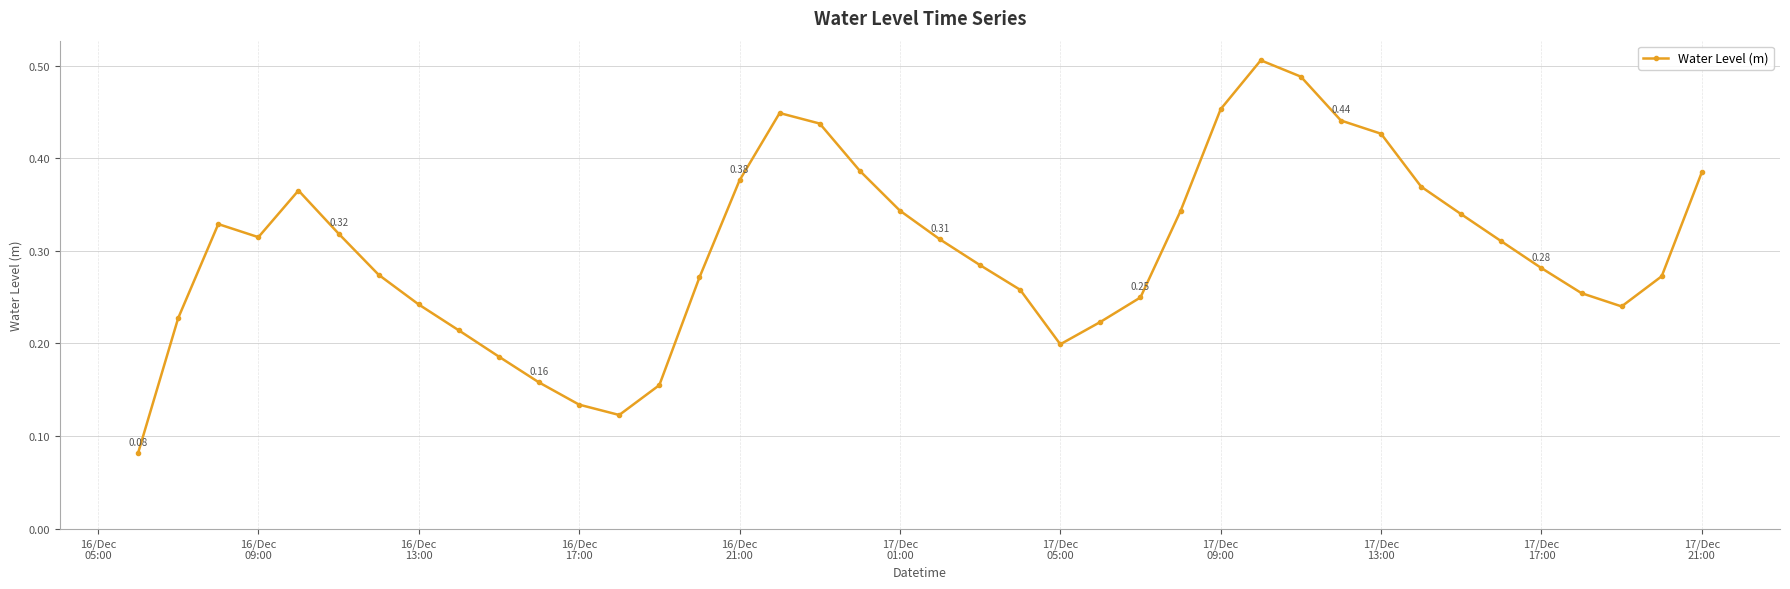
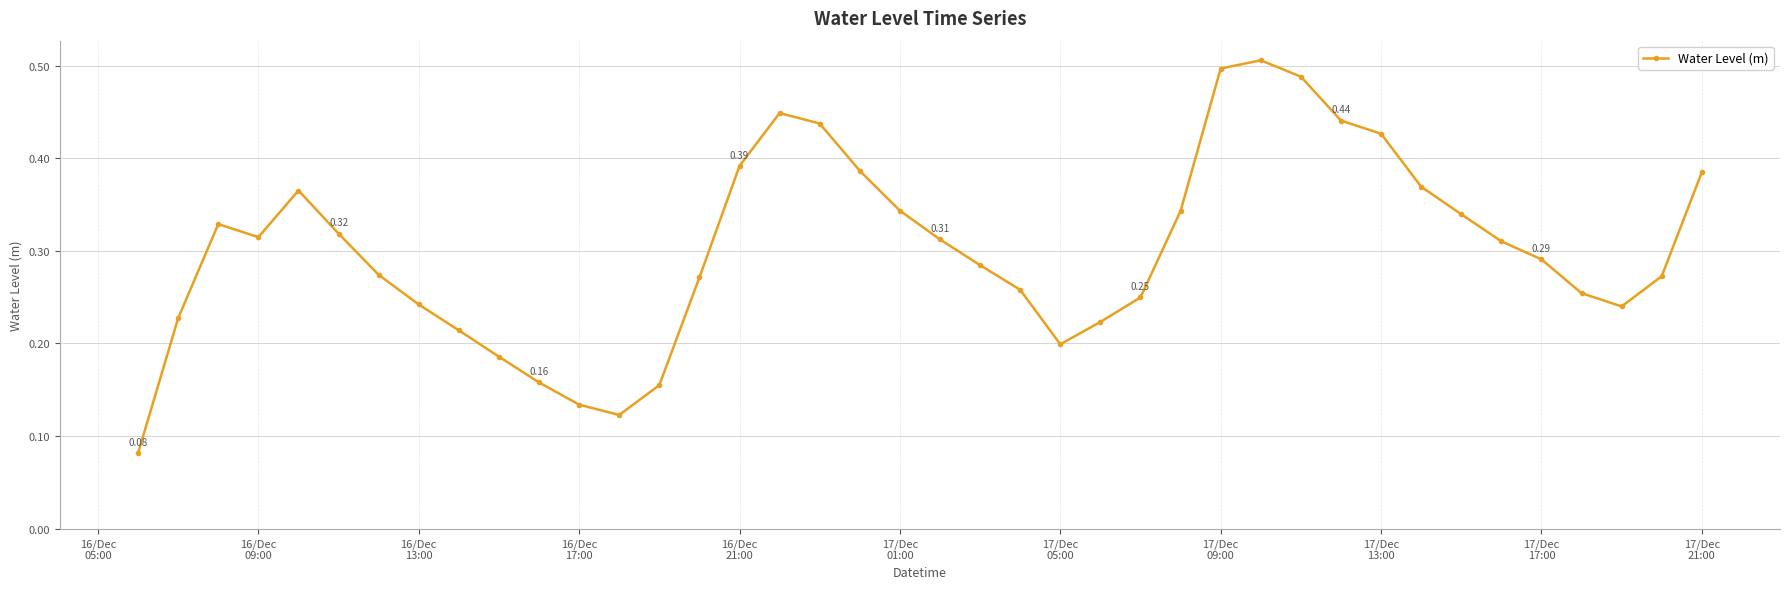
16/Dec 21:00: 0.38 -> 0.39
17/Dec 09:00: 0.45 -> 0.50
17/Dec 17:00: 0.28 -> 0.29
